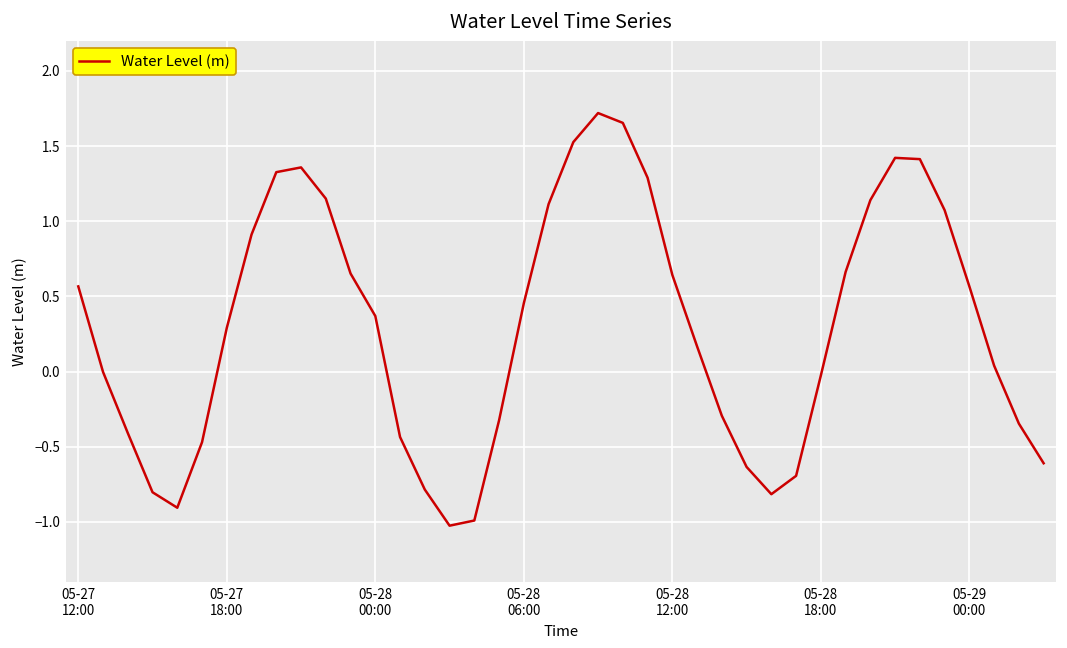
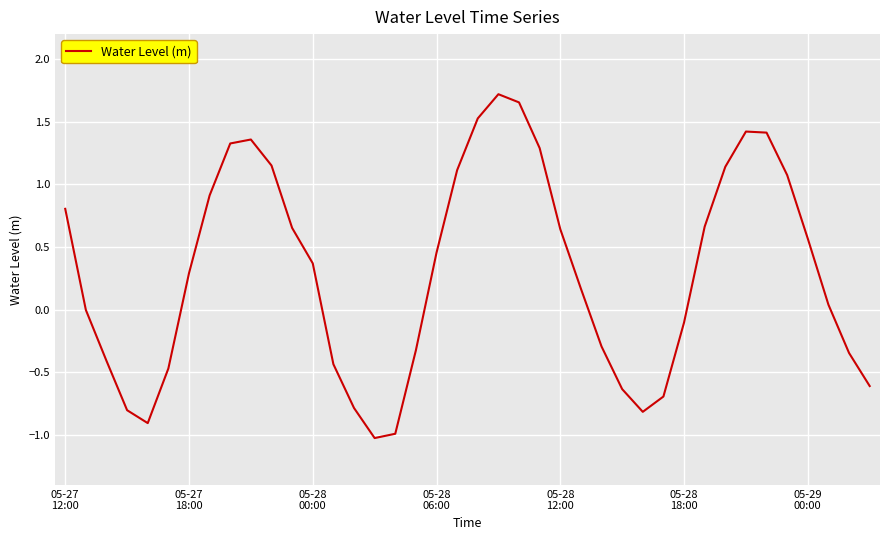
05-27 12:00: 0.57 -> 0.80
05-28 18:00: -0.03 -> -0.10
